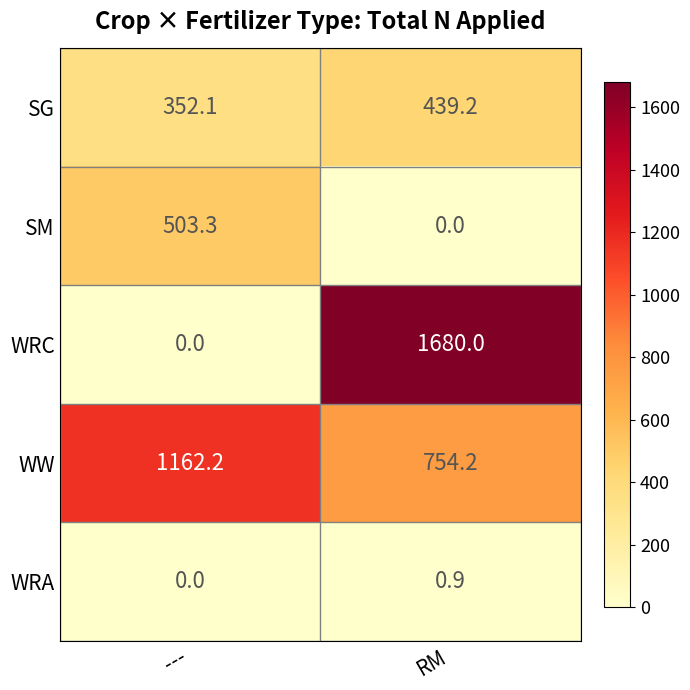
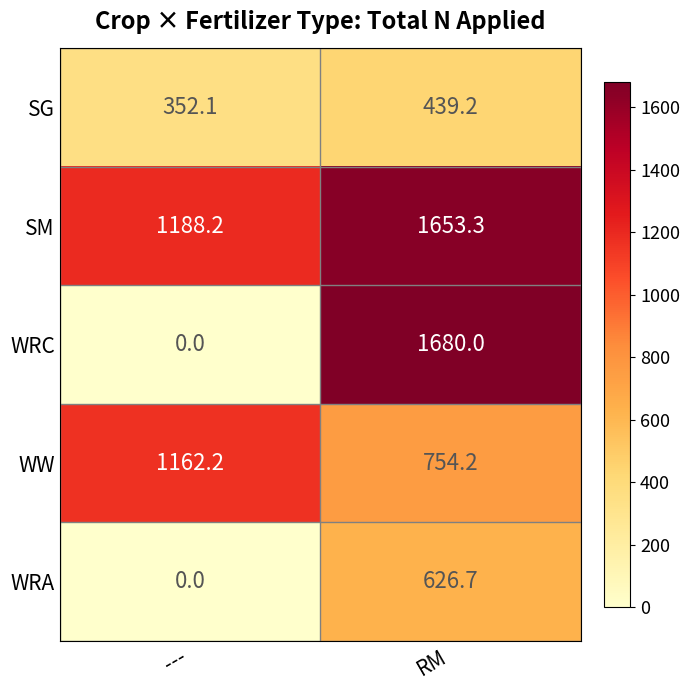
SM, ---: 503.3 -> 1188.2
SM, RM: 0.0 -> 1653.3
WRA, RM: 0.9 -> 626.7
